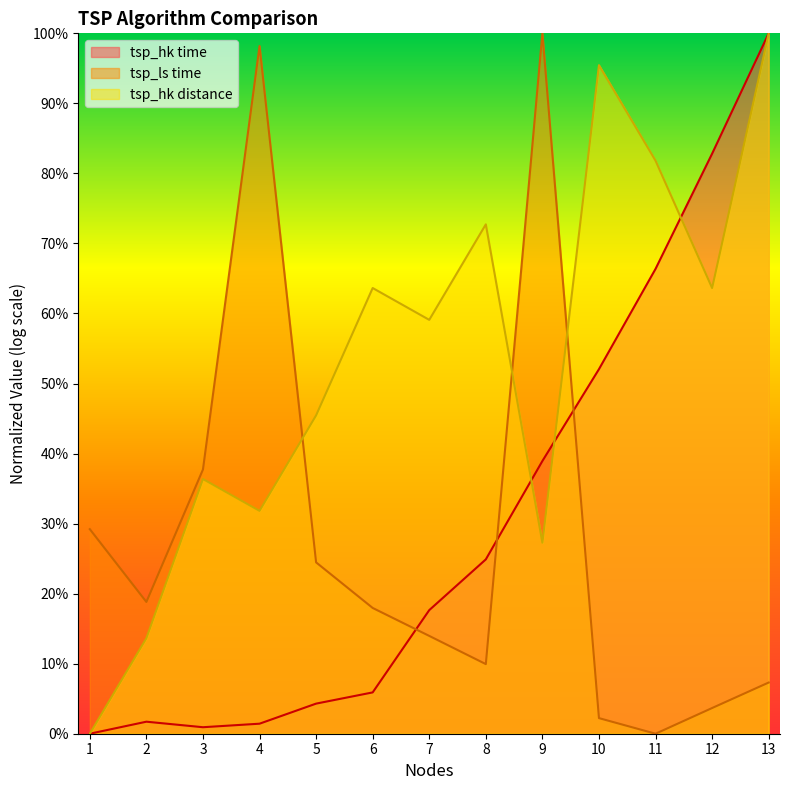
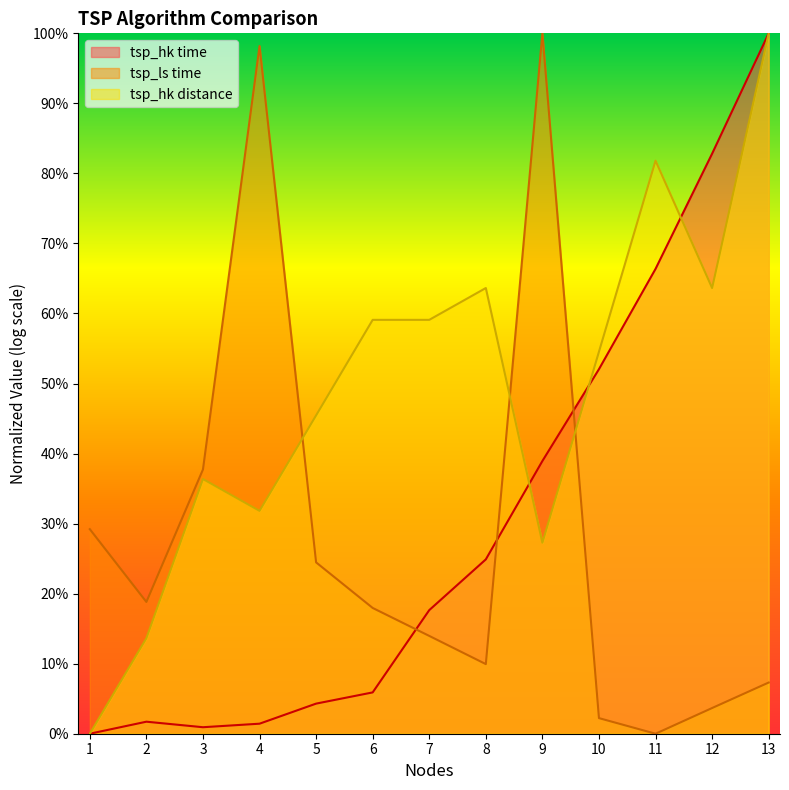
tsp_hk distance, 6: 64% -> 59%
tsp_hk distance, 8: 73% -> 64%
tsp_hk distance, 10: 95% -> 55%
